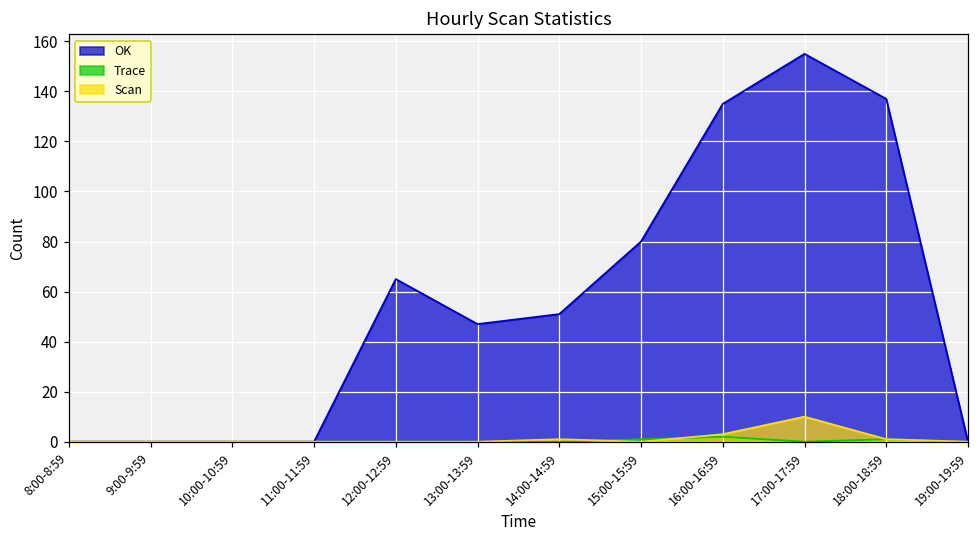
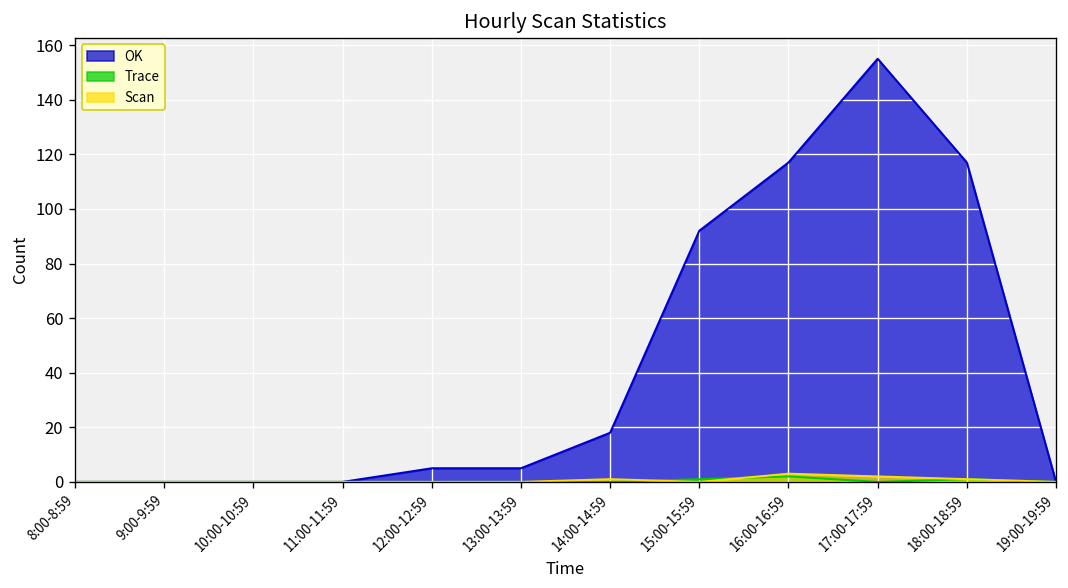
OK, 12:00-12:59: 65 -> 5
OK, 13:00-13:59: 47 -> 5
OK, 14:00-14:59: 51 -> 18
OK, 15:00-15:59: 80 -> 92
OK, 16:00-16:59: 135 -> 117
Scan, 17:00-17:59: 10 -> 2
OK, 18:00-18:59: 137 -> 117
